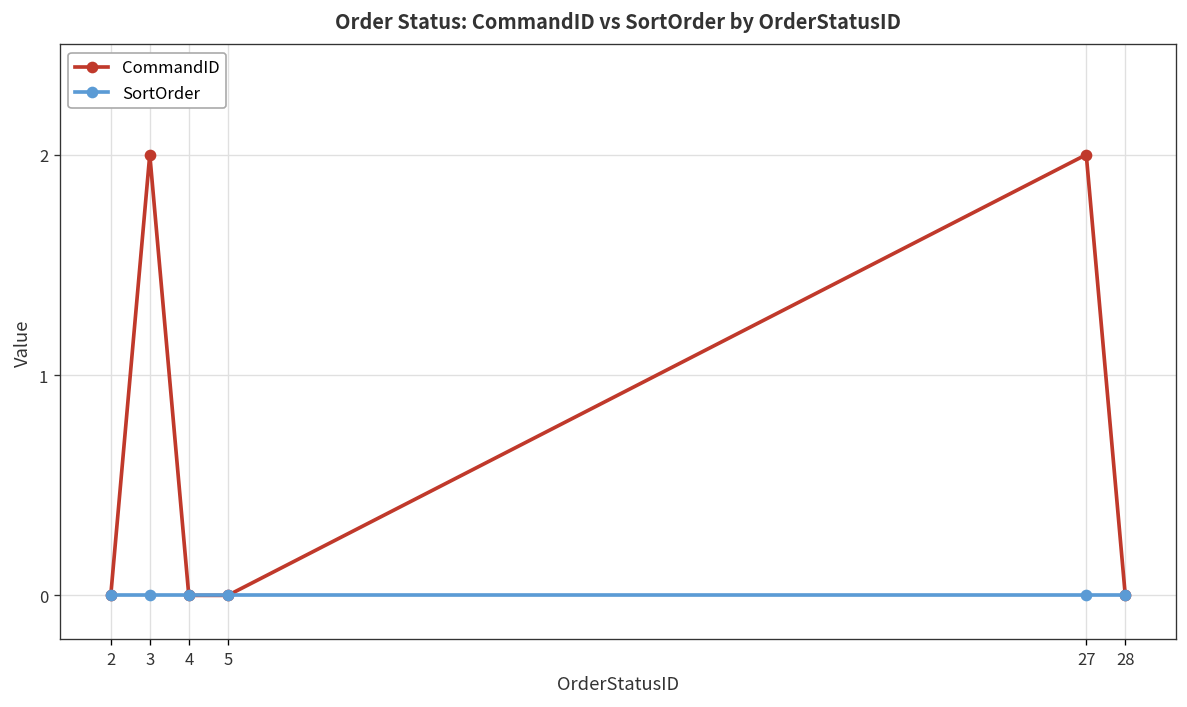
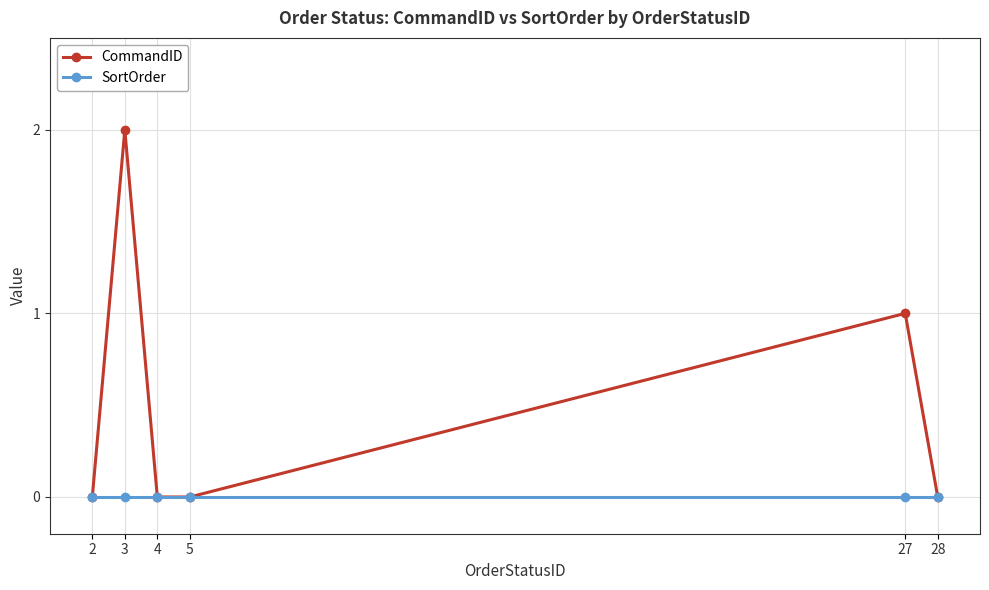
CommandID, 27: 2 -> 1
